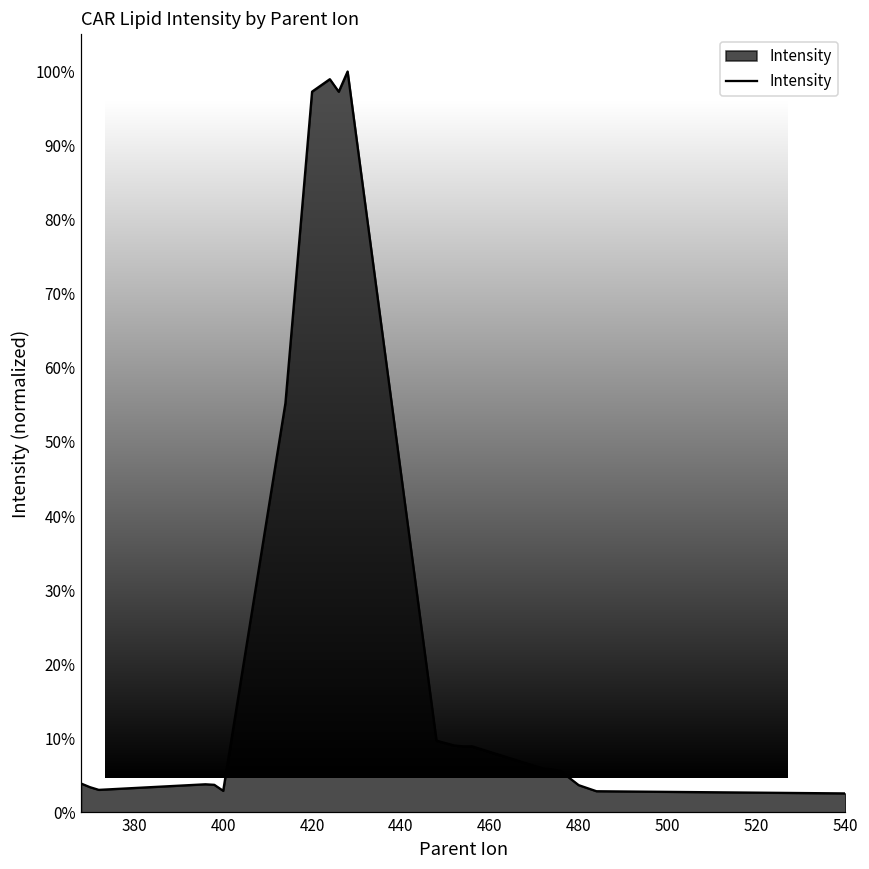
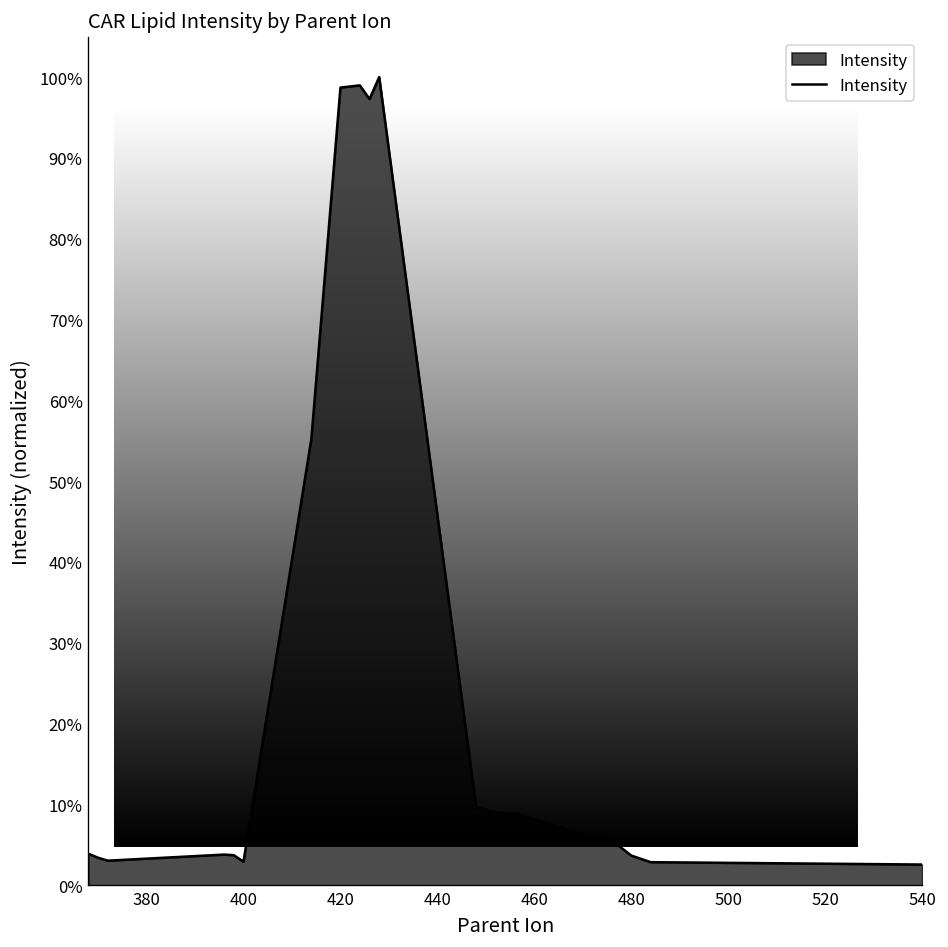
420: 97% -> 99%
